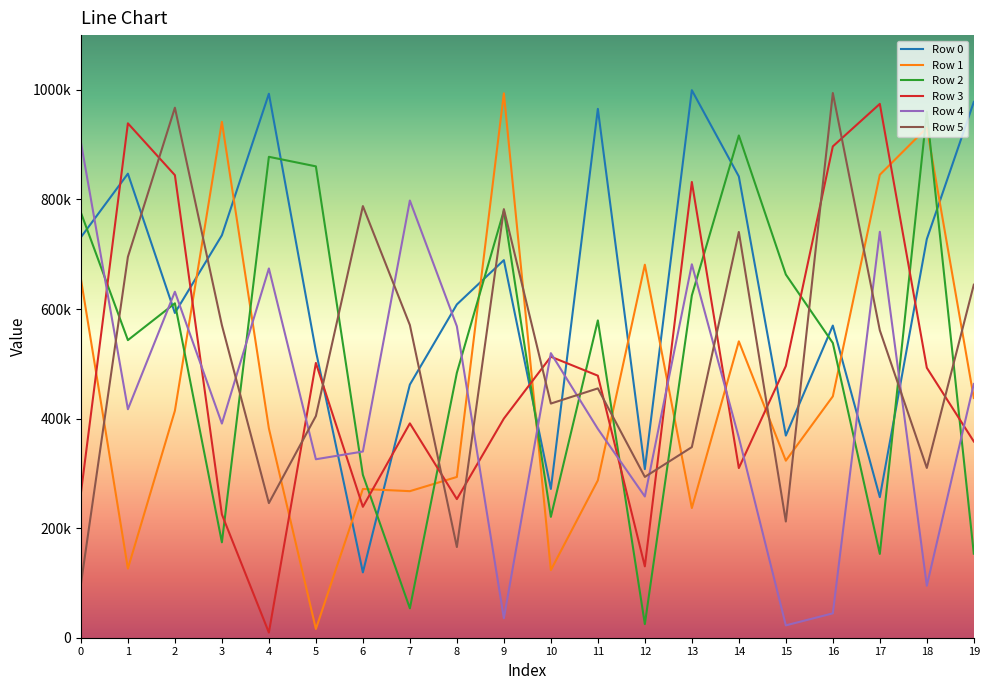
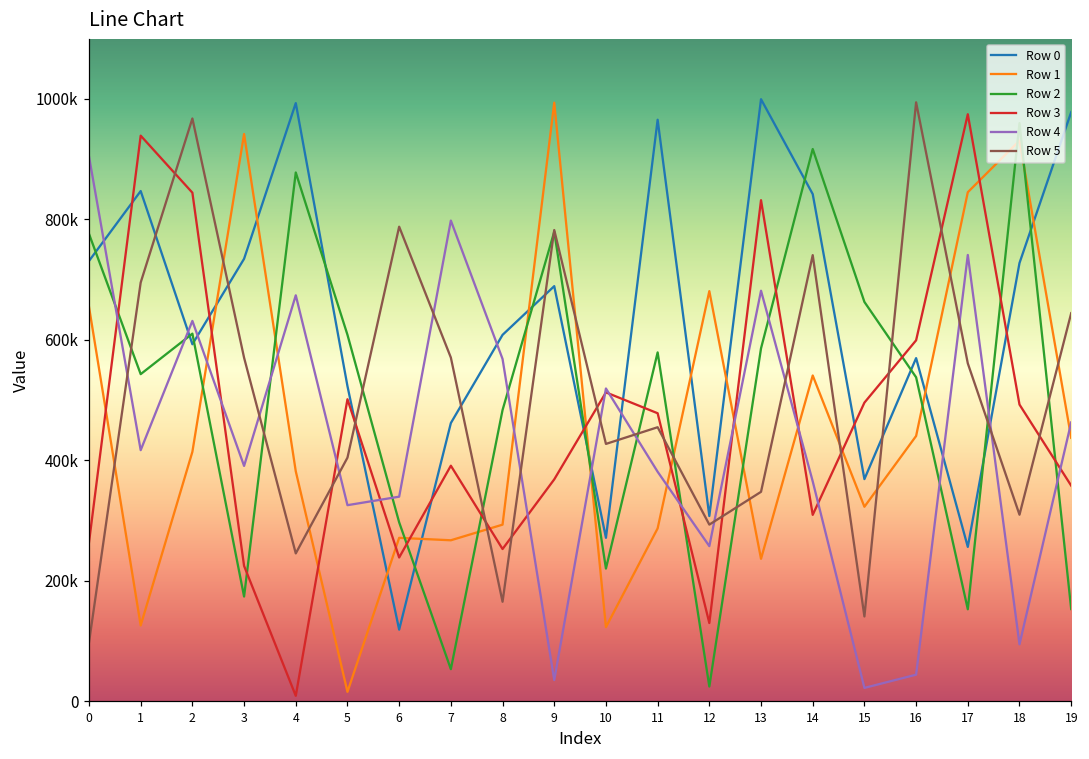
Row 2, 5: 860000 -> 610000
Row 3, 9: 400000 -> 370000
Row 2, 13: 620000 -> 590000
Row 5, 15: 210000 -> 140000
Row 3, 16: 900000 -> 600000
